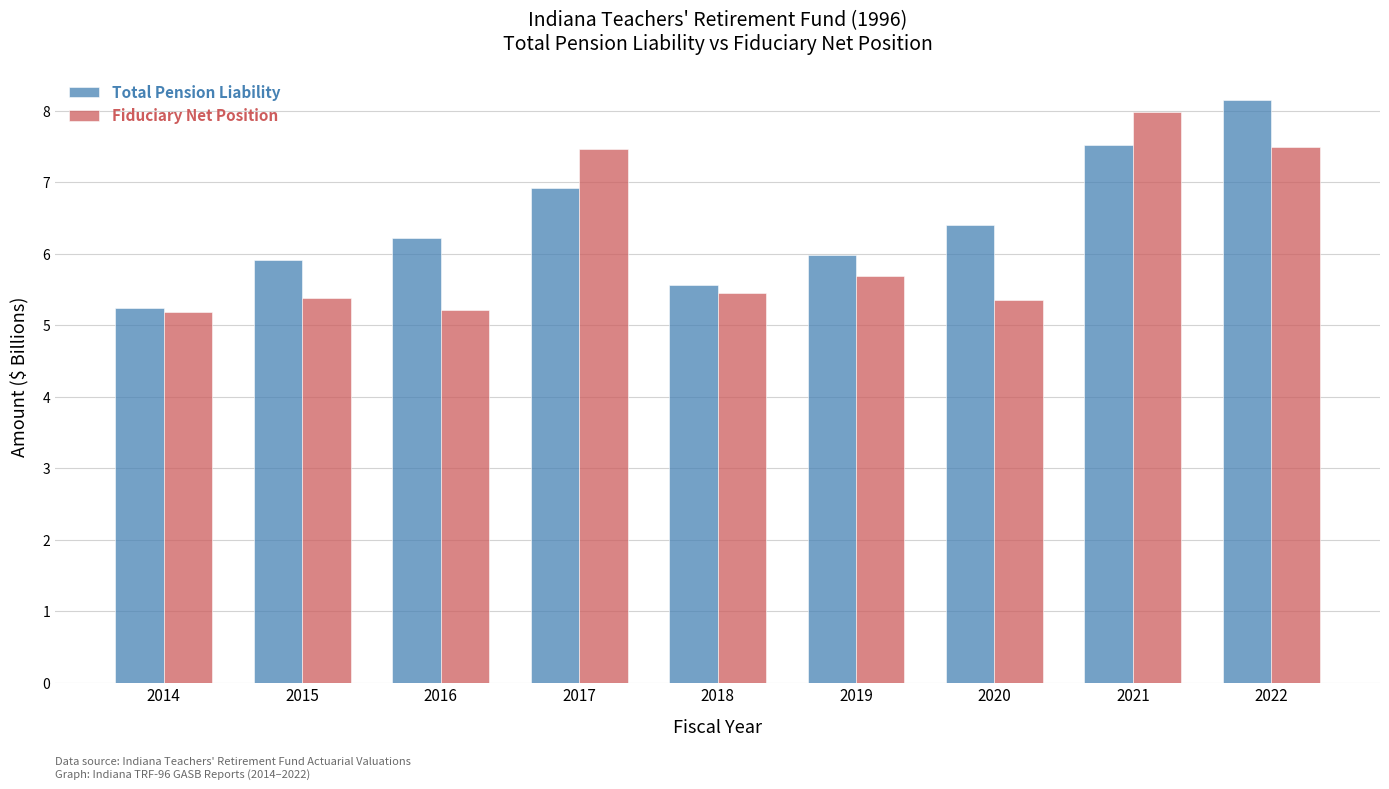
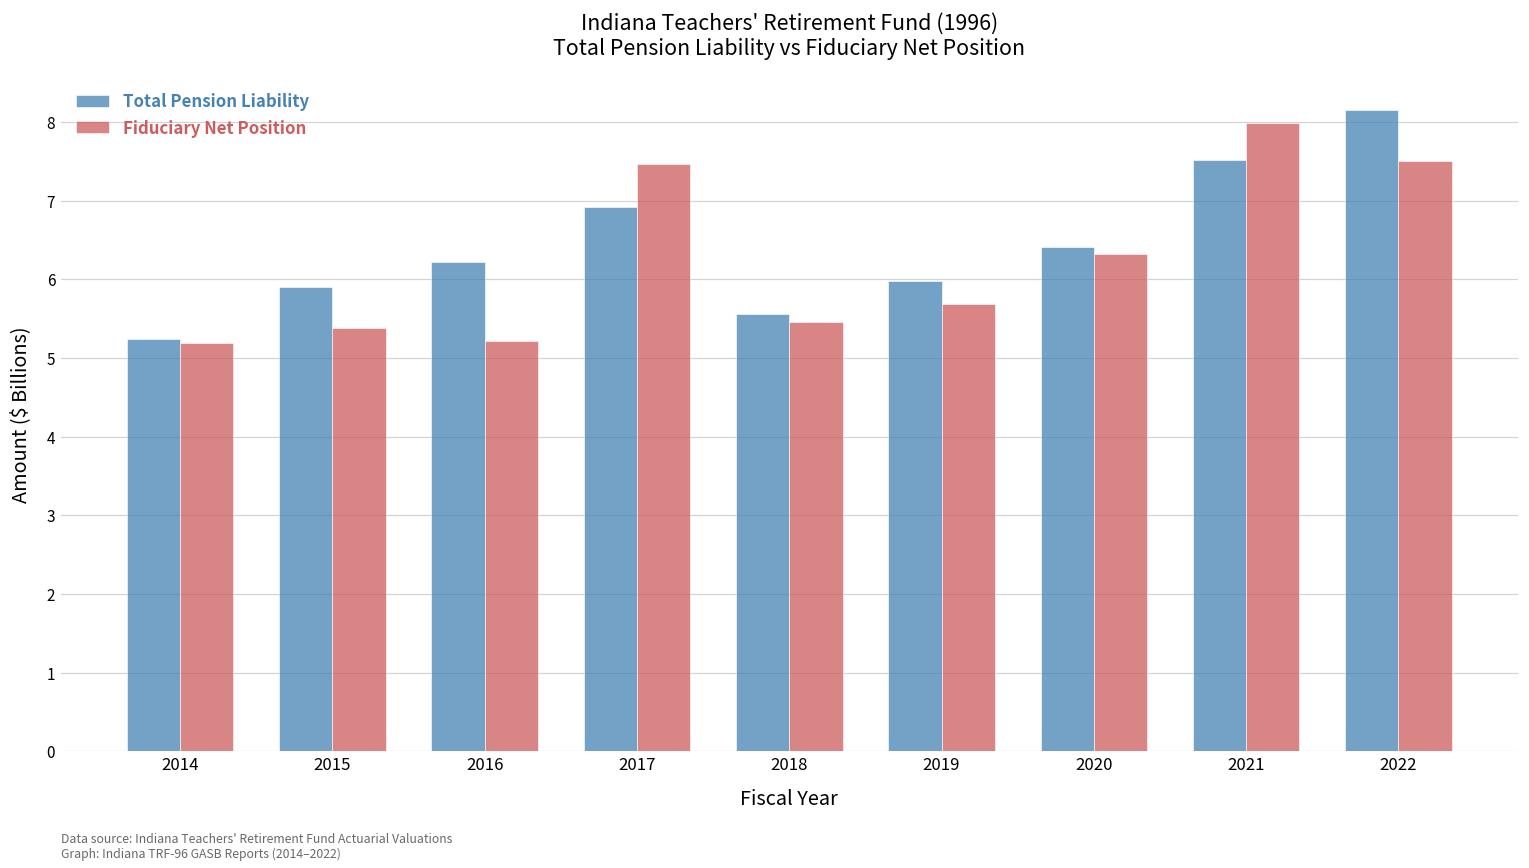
Fiduciary Net Position, 2020: 5.3 -> 6.3
